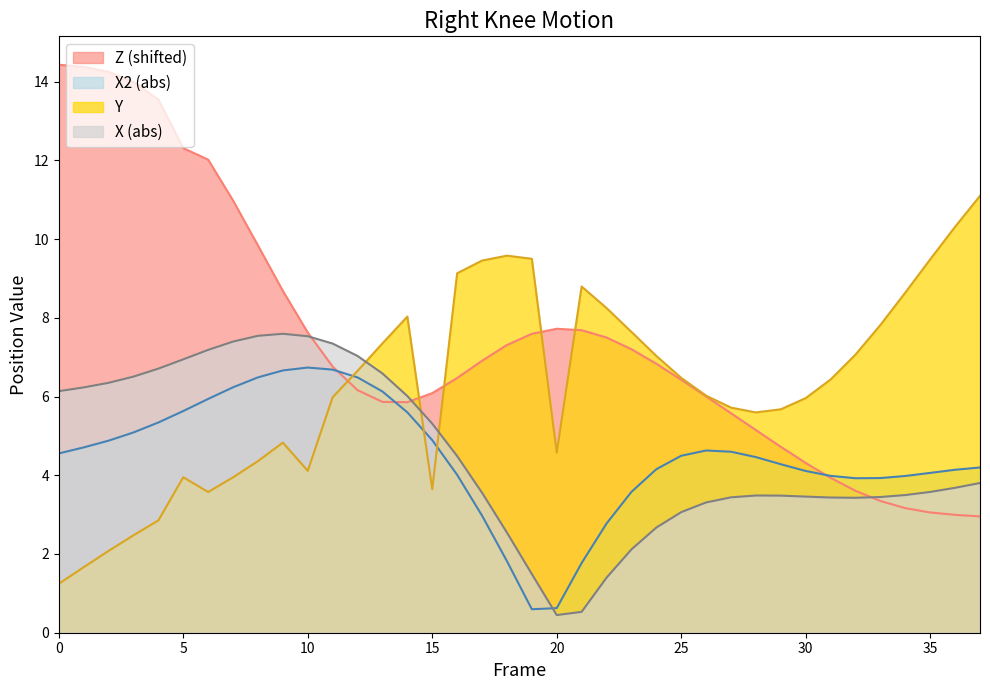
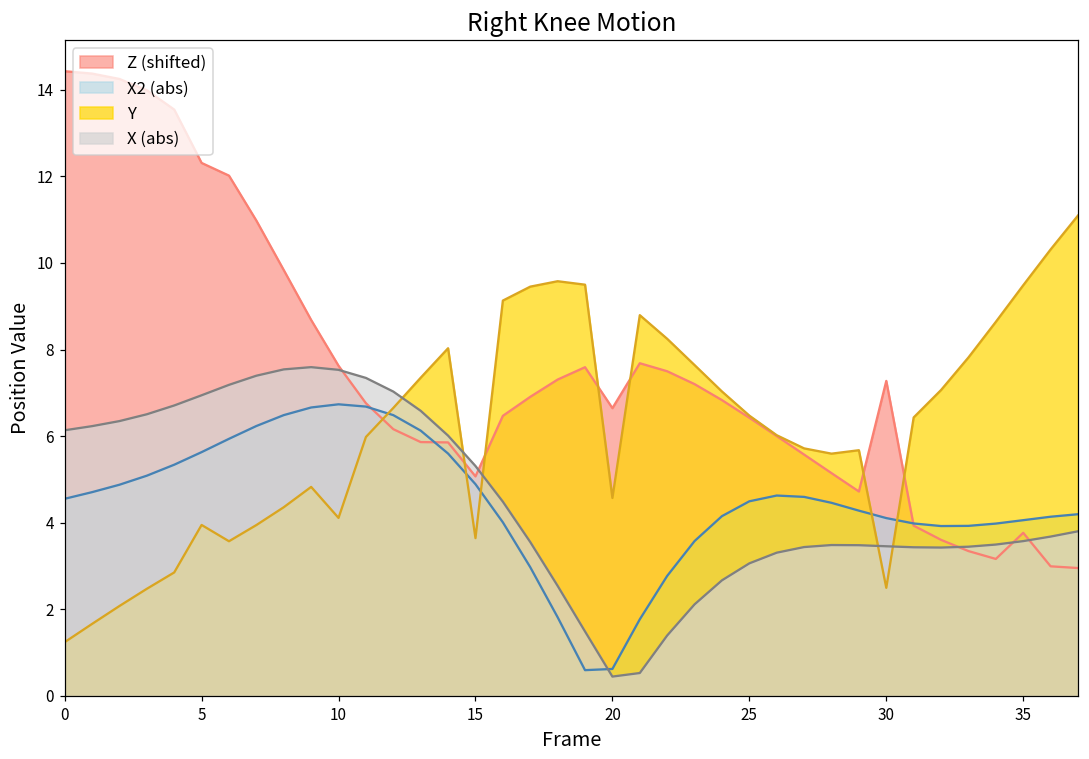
Z (shifted), 15: 6.1 -> 5.1
Z (shifted), 20: 7.7 -> 6.6
Z (shifted), 30: 4.3 -> 7.3
Y, 30: 6.0 -> 2.5
Z (shifted), 35: 3.1 -> 3.8
